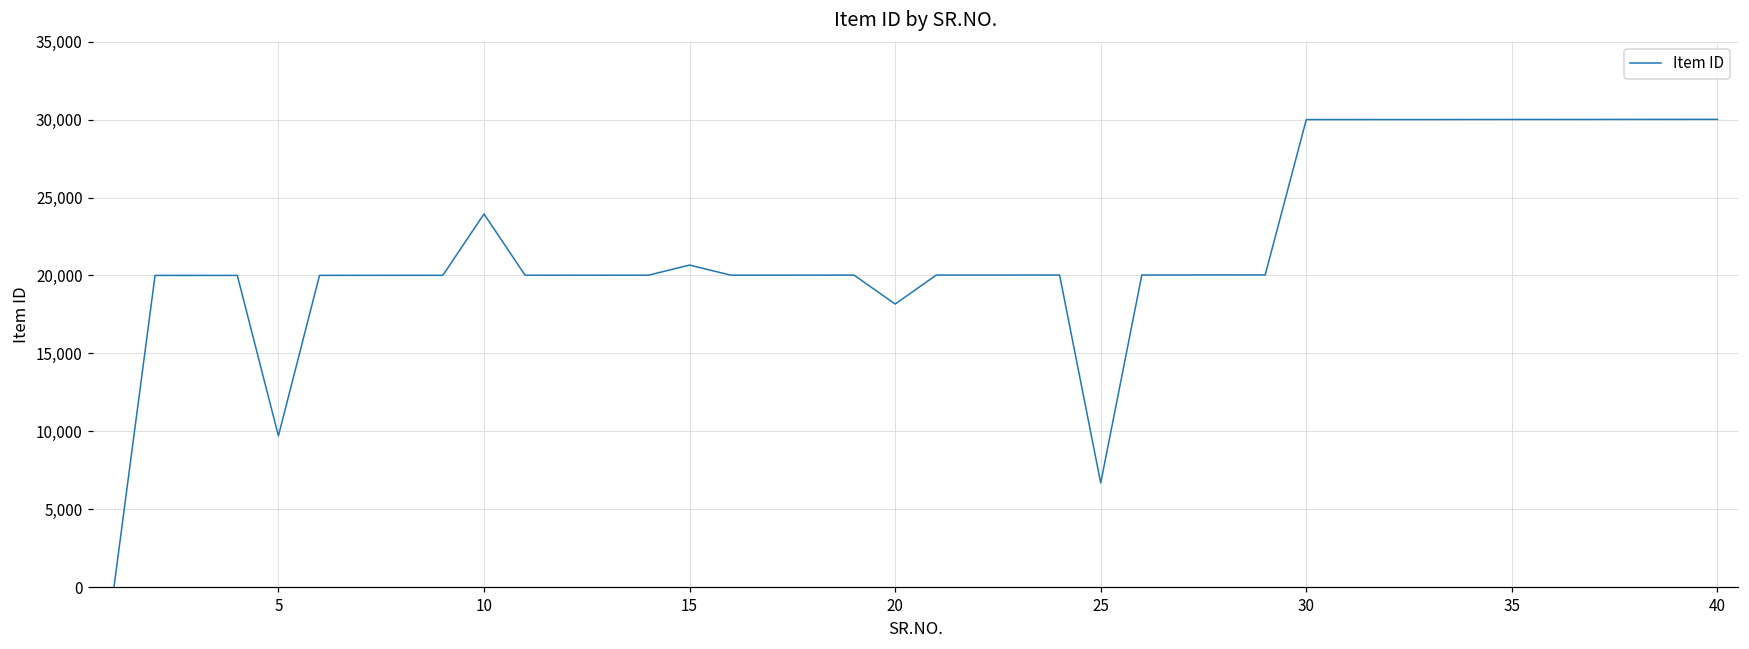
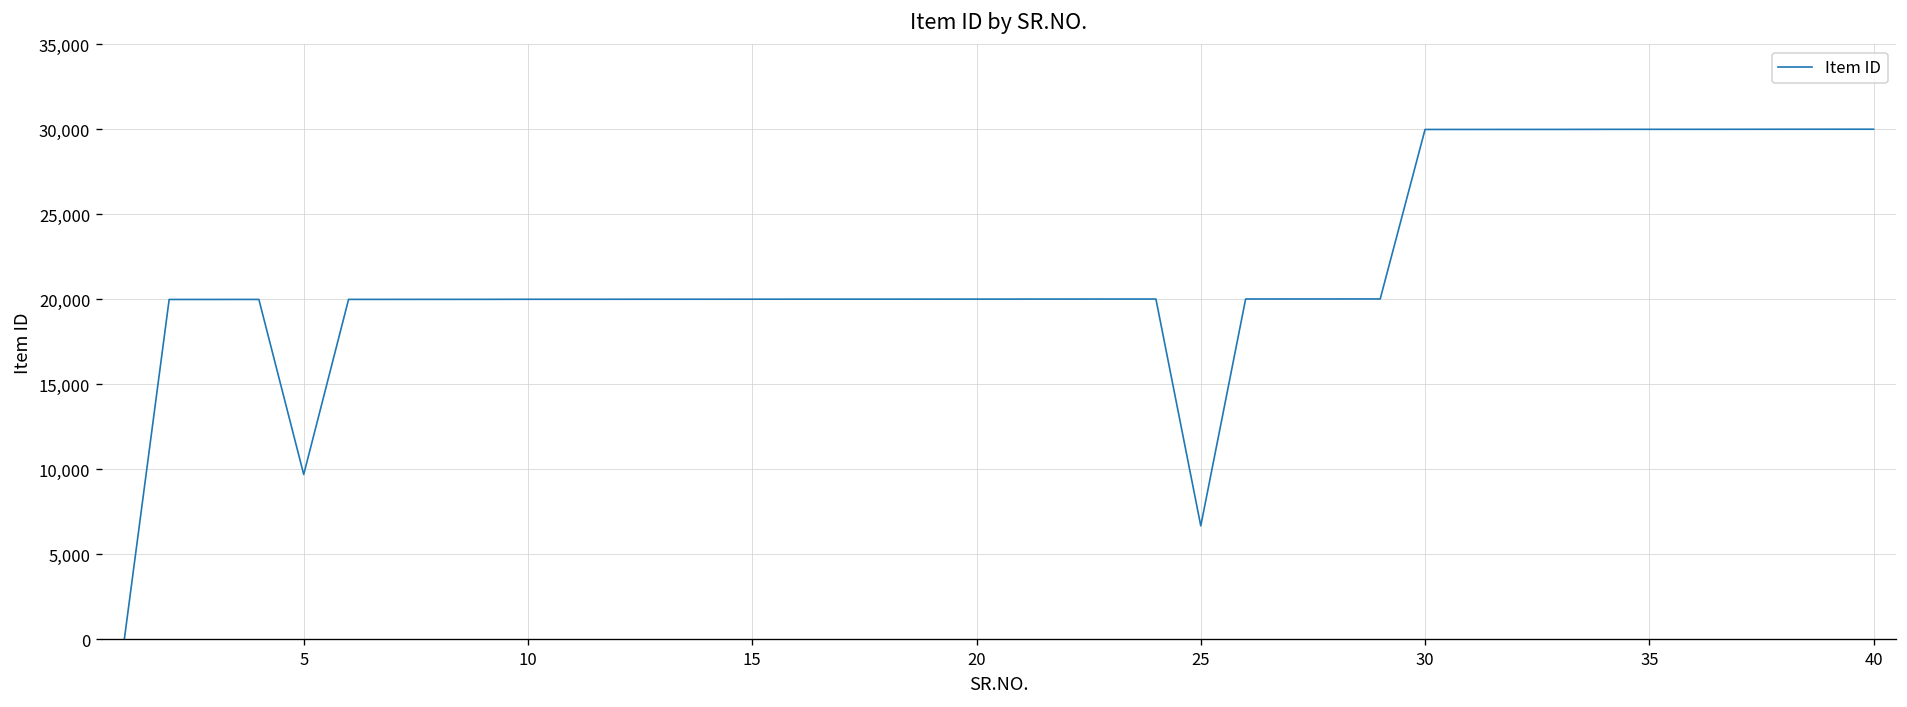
10: 23,900 -> 20,000
15: 20,700 -> 20,000
20: 18,200 -> 20,000
